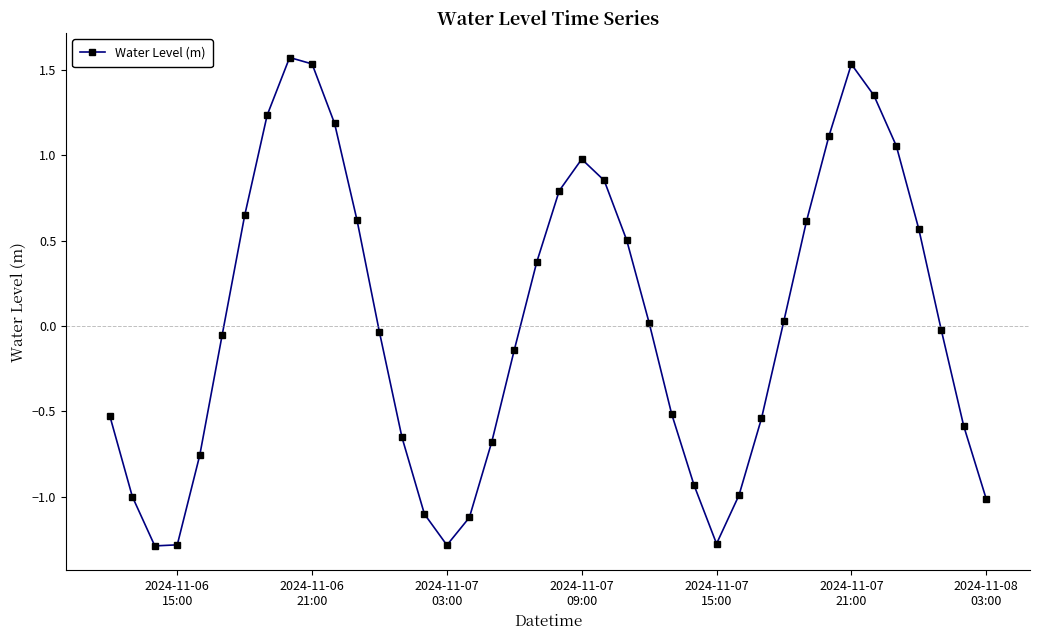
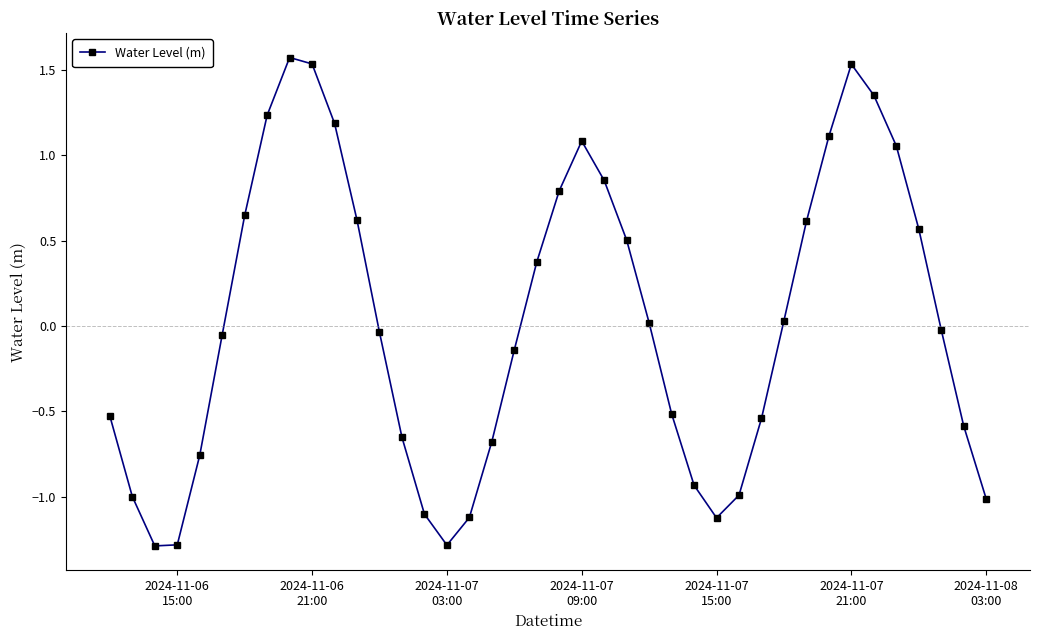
2024-11-07 09:00: 0.98 -> 1.08
2024-11-07 15:00: -1.27 -> -1.12
